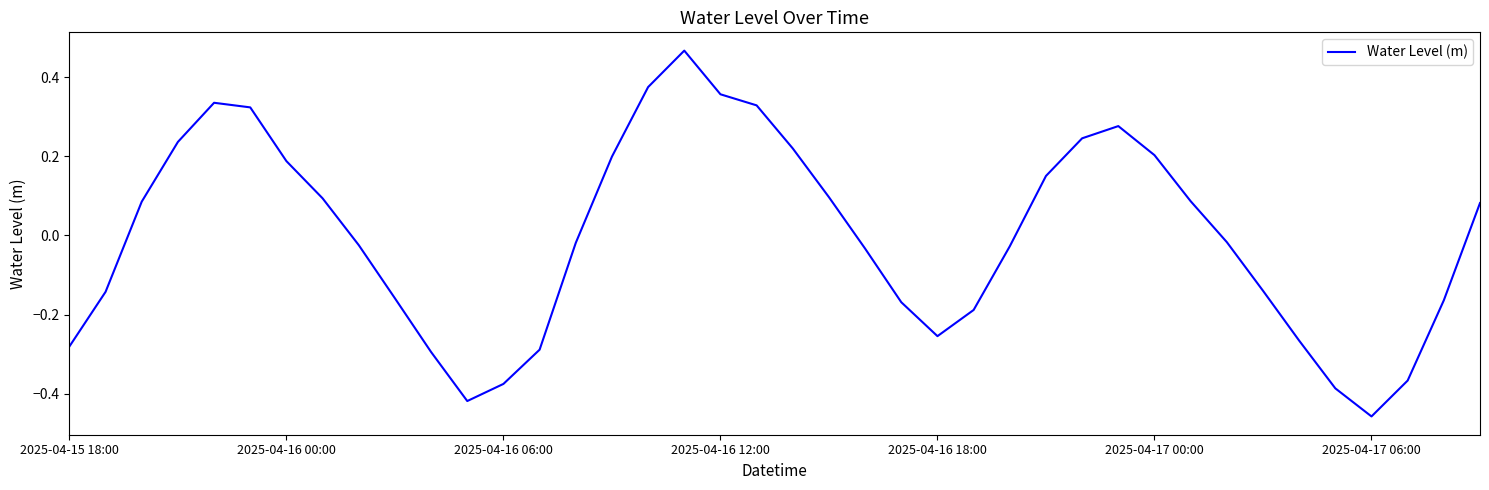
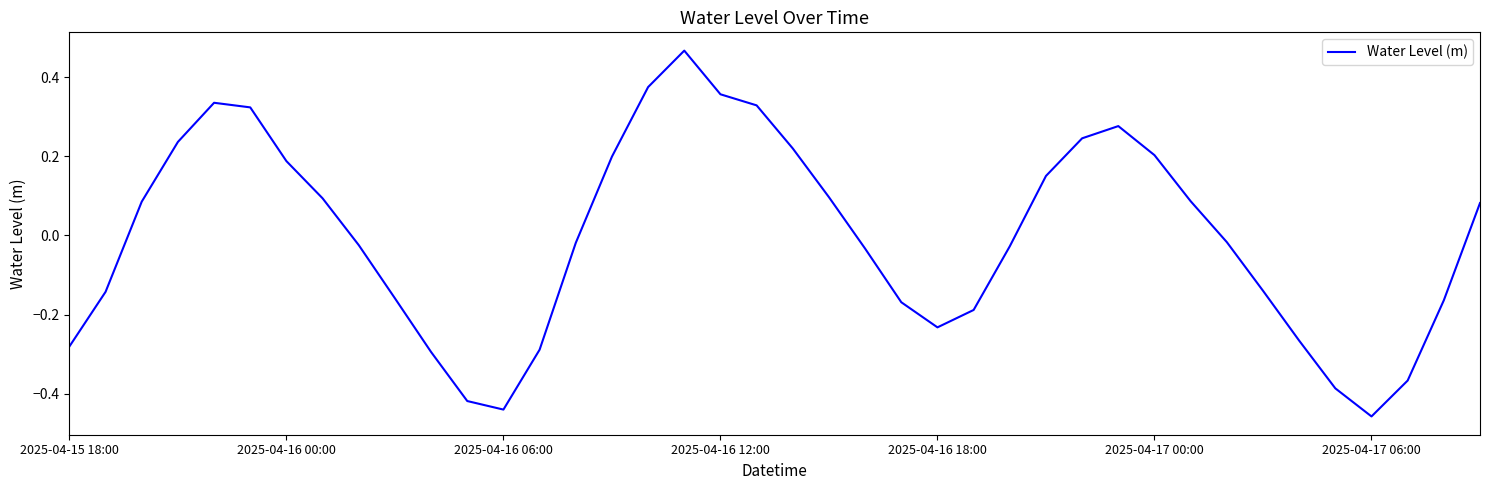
2025-04-16 06:00: -0.38 -> -0.44
2025-04-16 18:00: -0.25 -> -0.23
